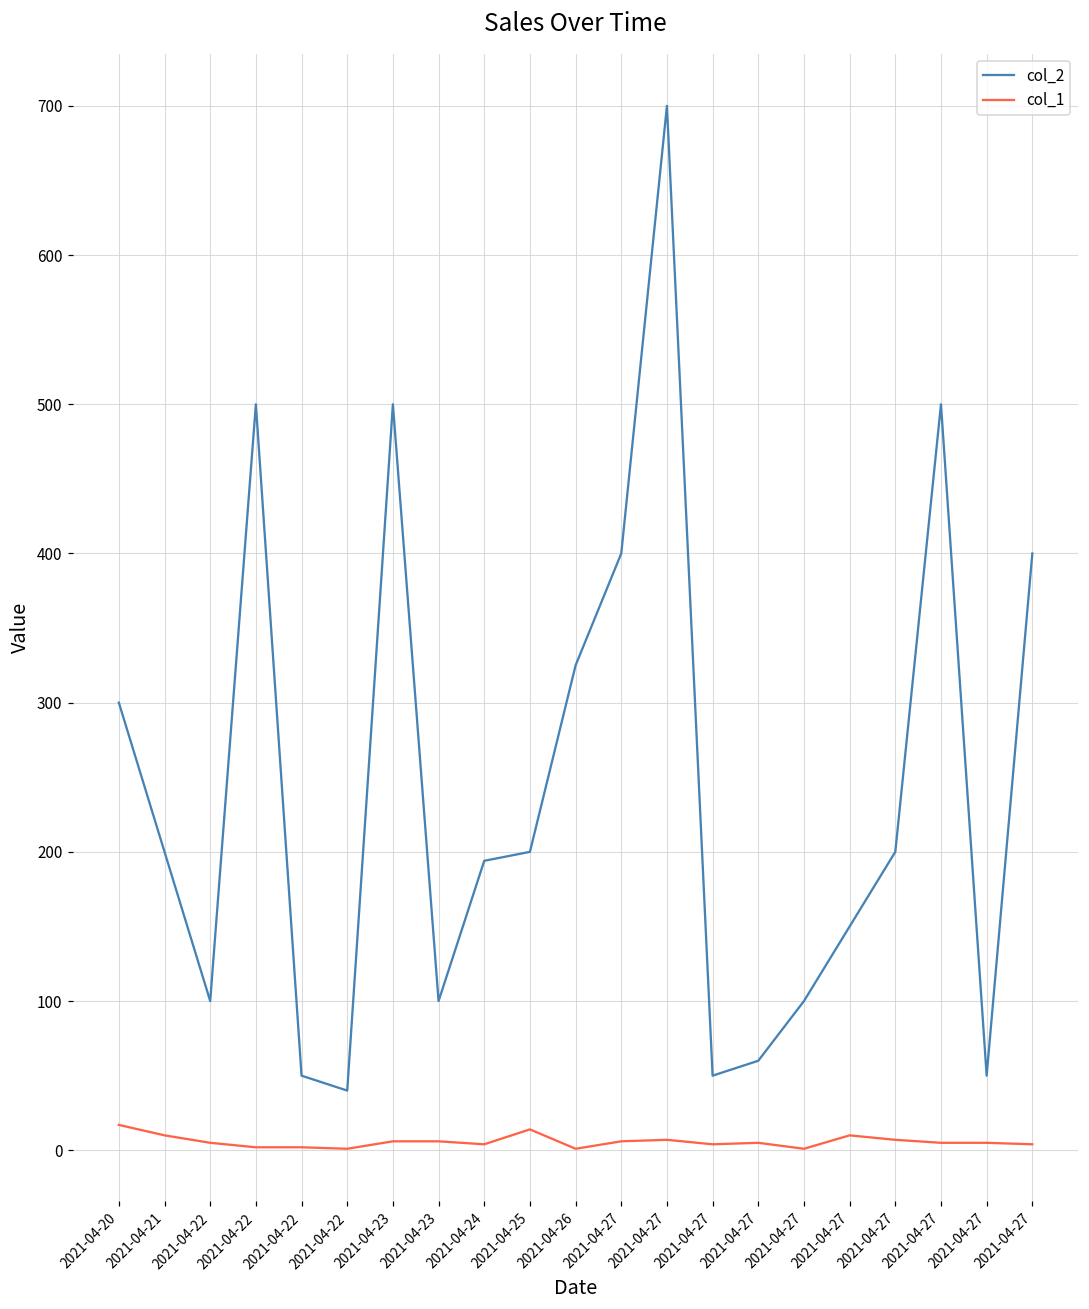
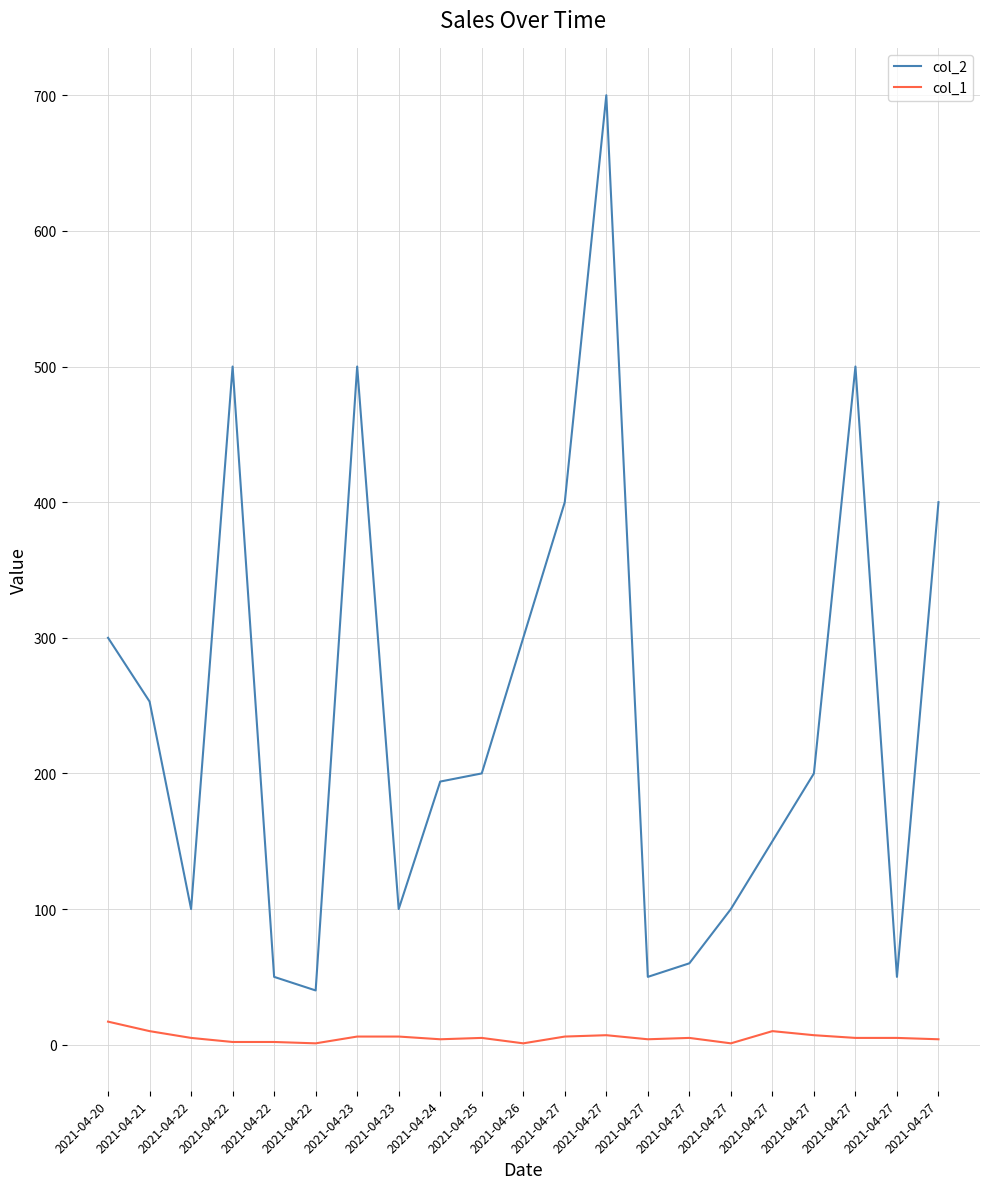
col_2, 2021-04-21: 200 -> 253
col_1, 2021-04-25: 14 -> 5
col_2, 2021-04-26: 325 -> 300
